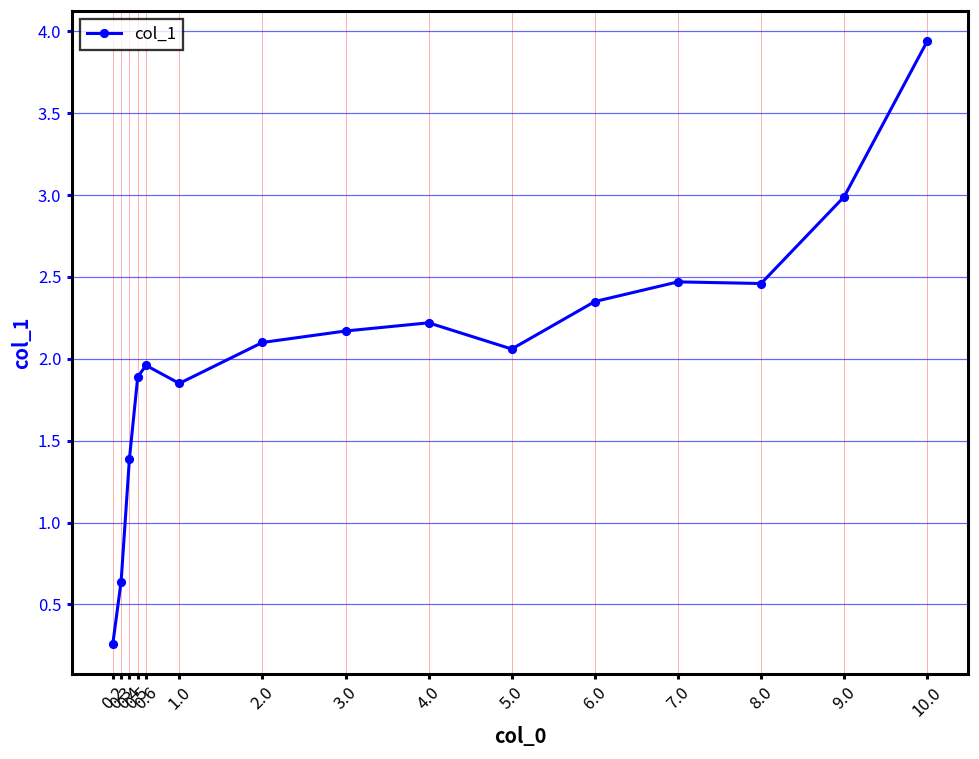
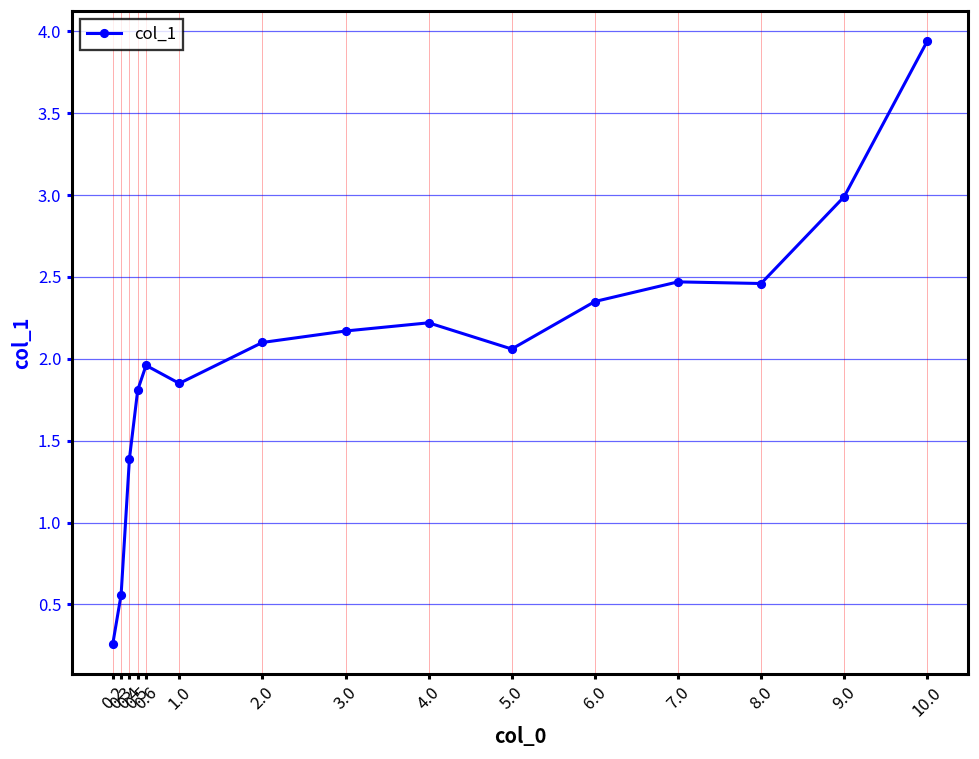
0.3: 0.64 -> 0.56
0.5: 1.89 -> 1.81
